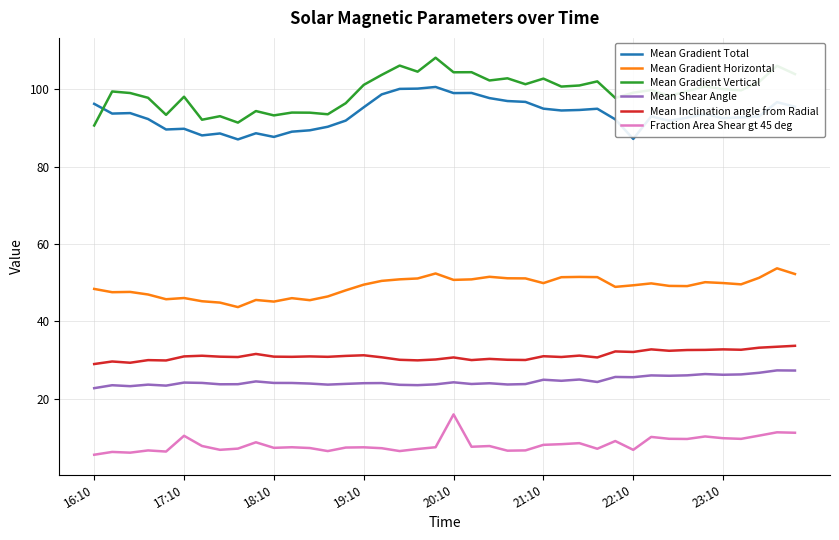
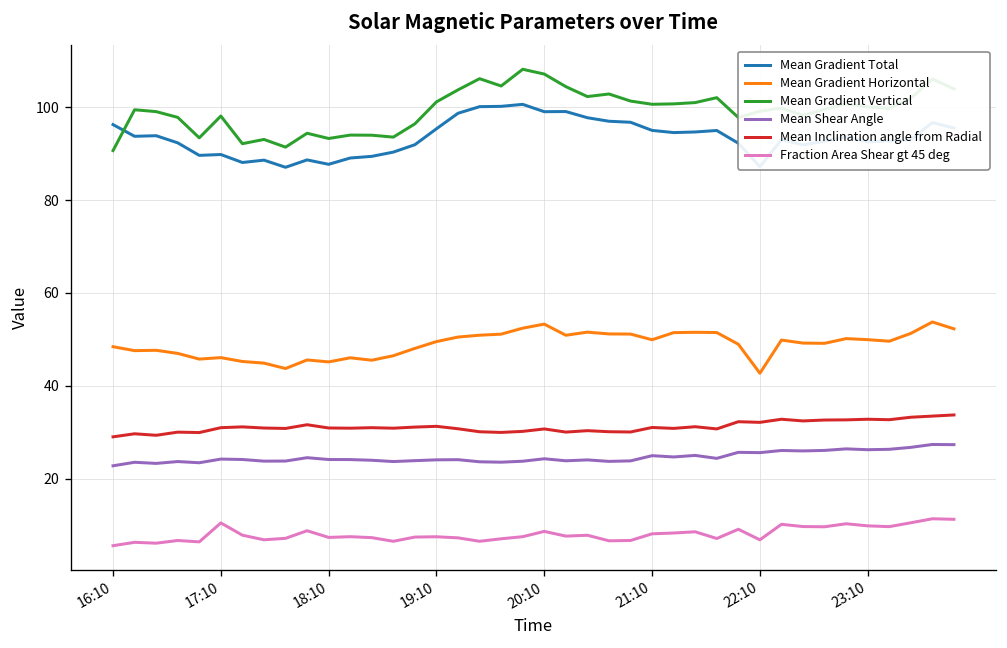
Mean Gradient Horizontal, 20:10: 51 -> 53
Mean Gradient Vertical, 20:10: 104 -> 107
Fraction Area Shear gt 45 deg, 20:10: 16 -> 9
Mean Gradient Vertical, 21:10: 103 -> 101
Mean Gradient Horizontal, 22:10: 49 -> 43
